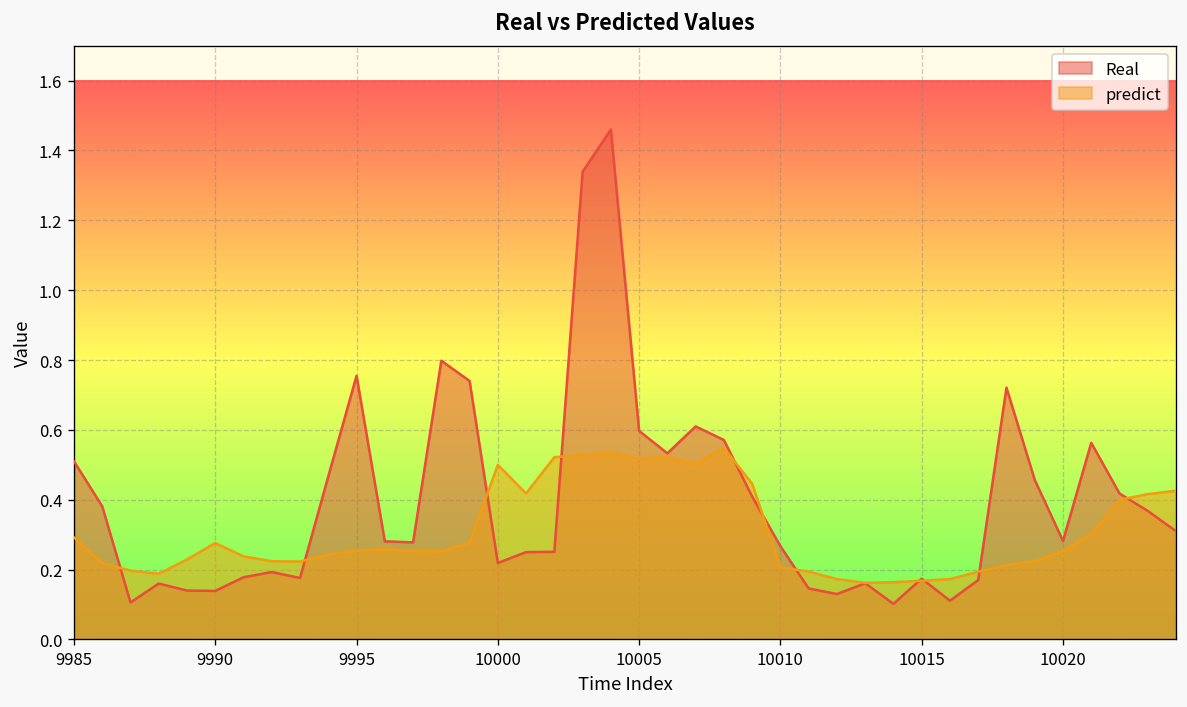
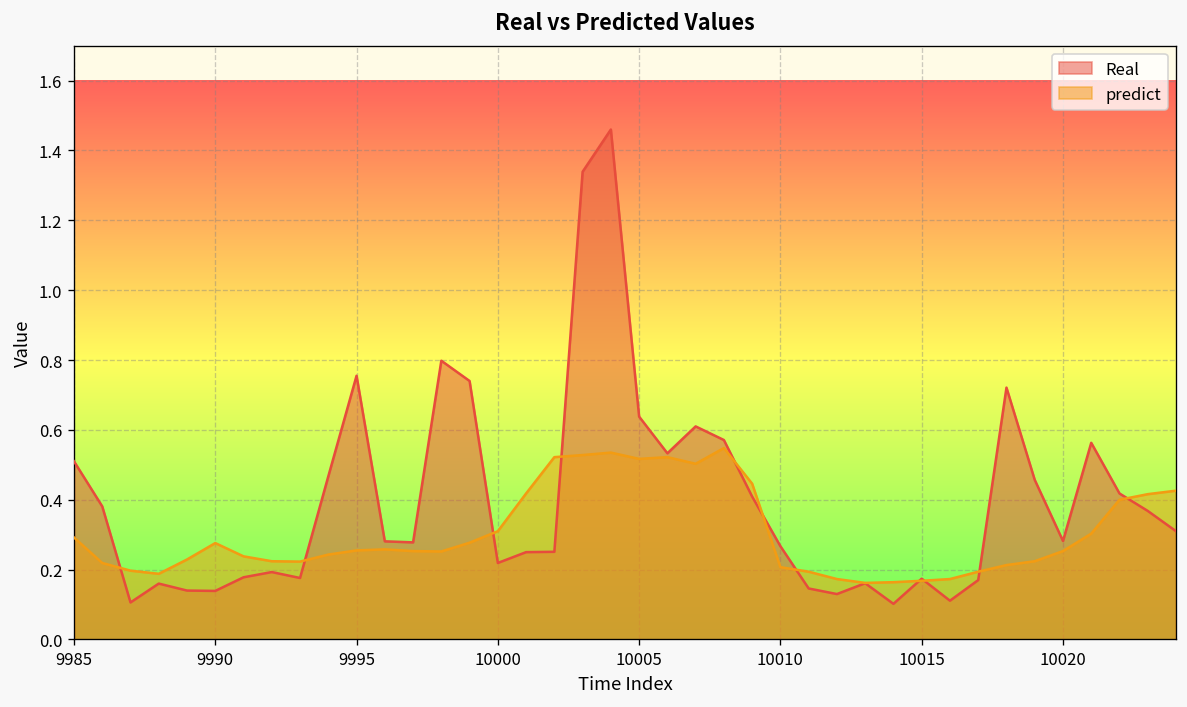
predict, 10000: 0.50 -> 0.31
Real, 10005: 0.60 -> 0.64
